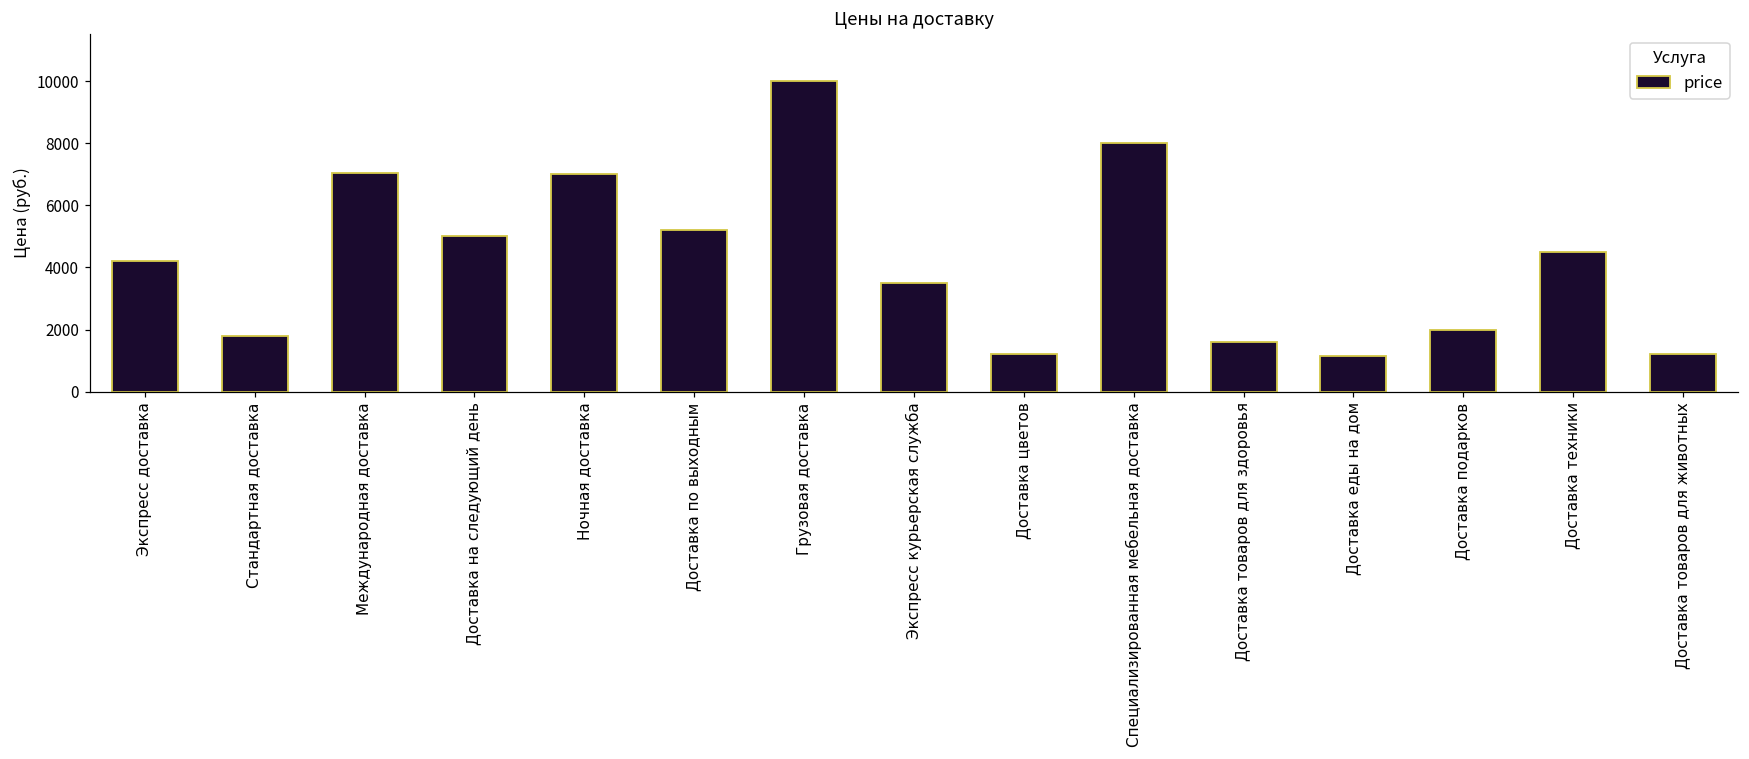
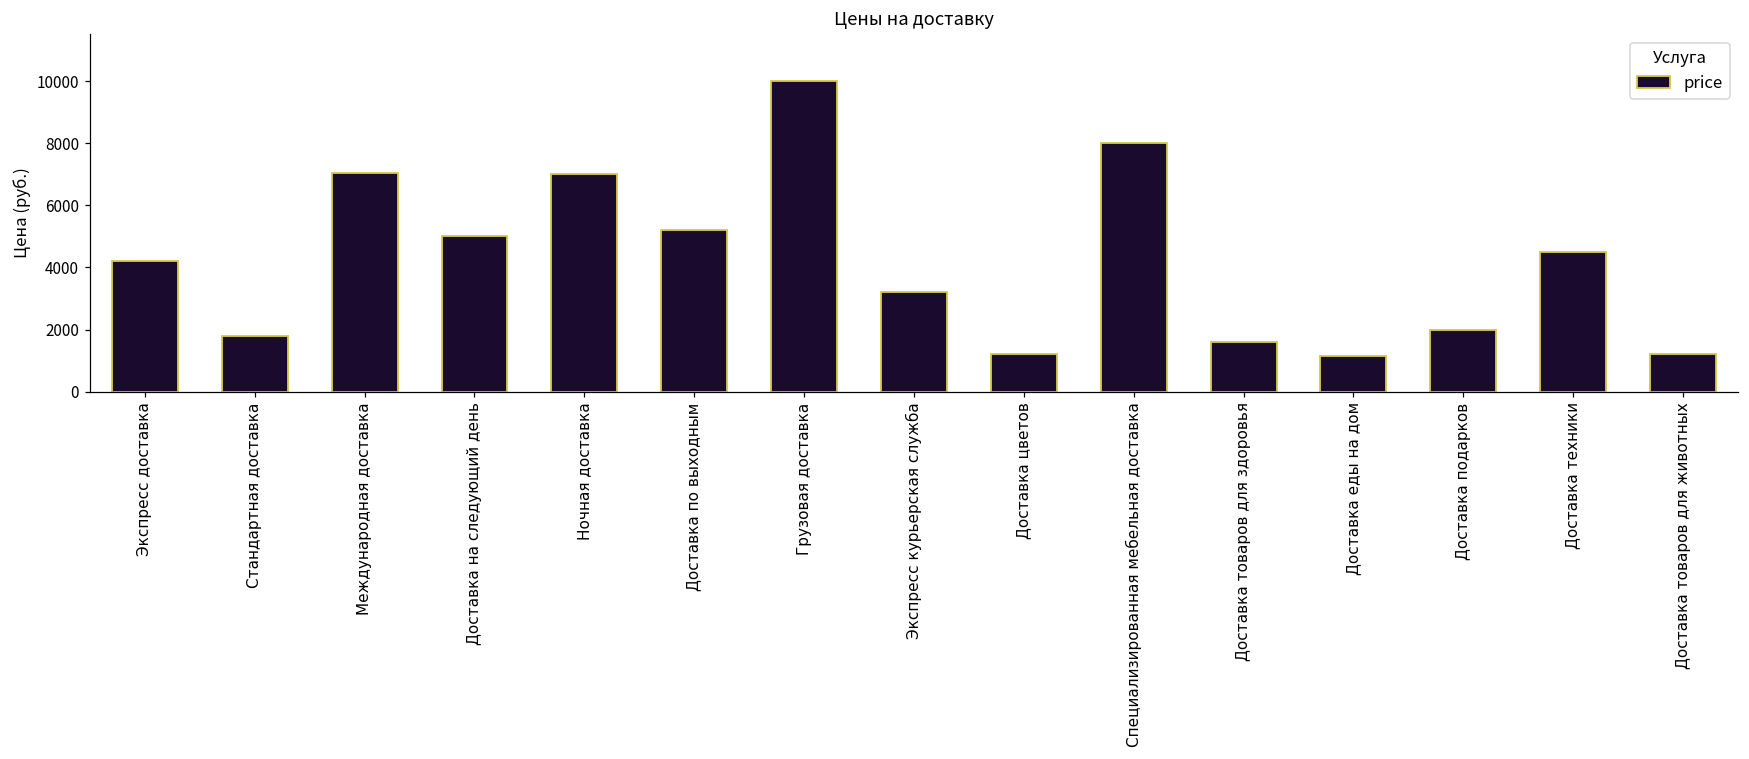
Экспресс курьерская служба: 3500 -> 3200
